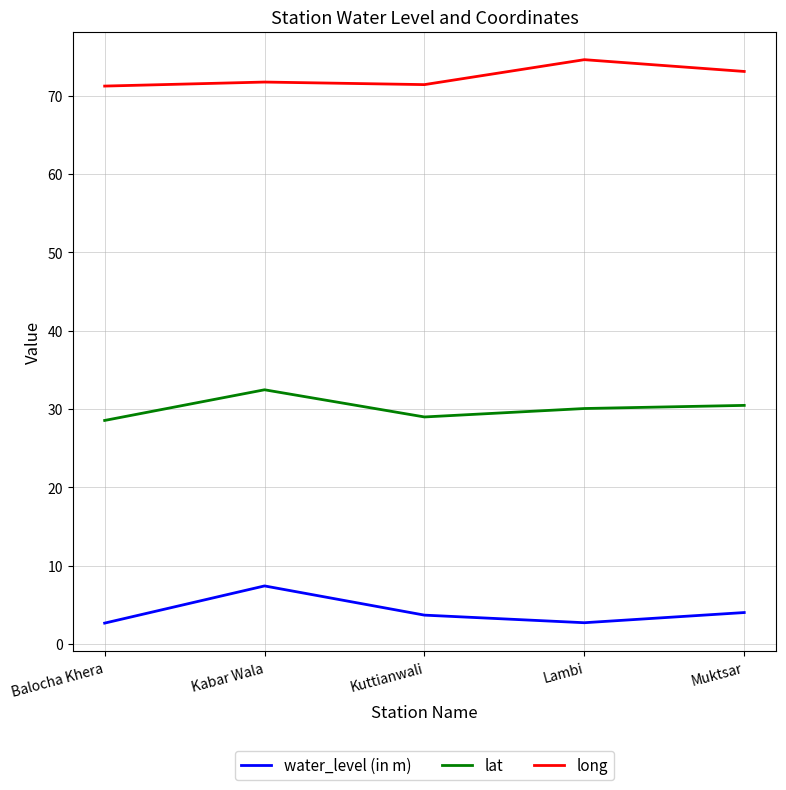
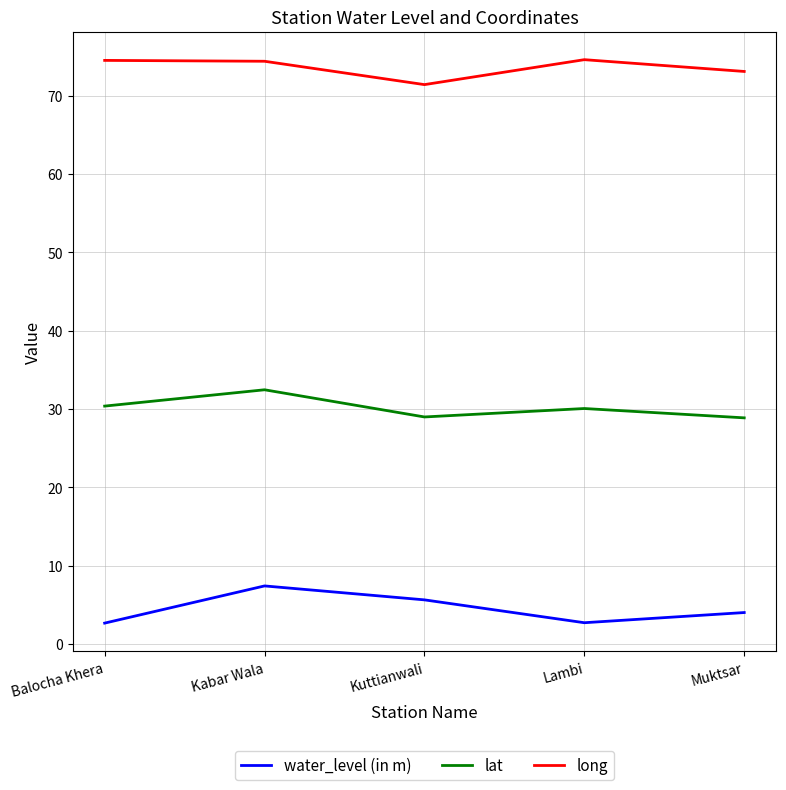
lat, Balocha Khera: 29 -> 30
long, Balocha Khera: 71 -> 75
long, Kabar Wala: 72 -> 74
water_level (in m), Kuttianwali: 4 -> 6
lat, Muktsar: 30 -> 29
